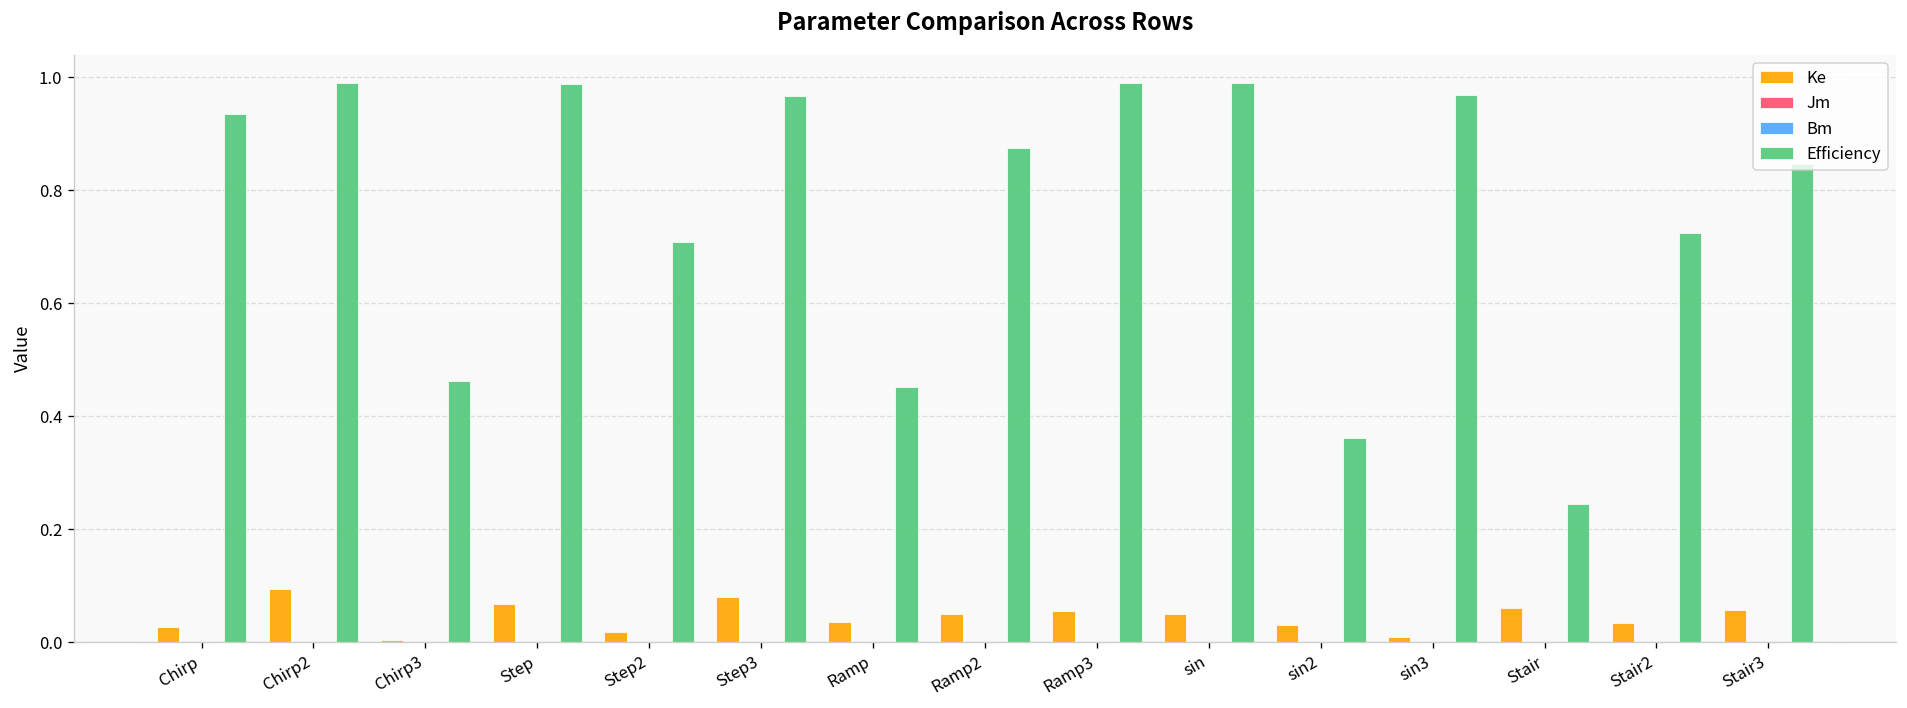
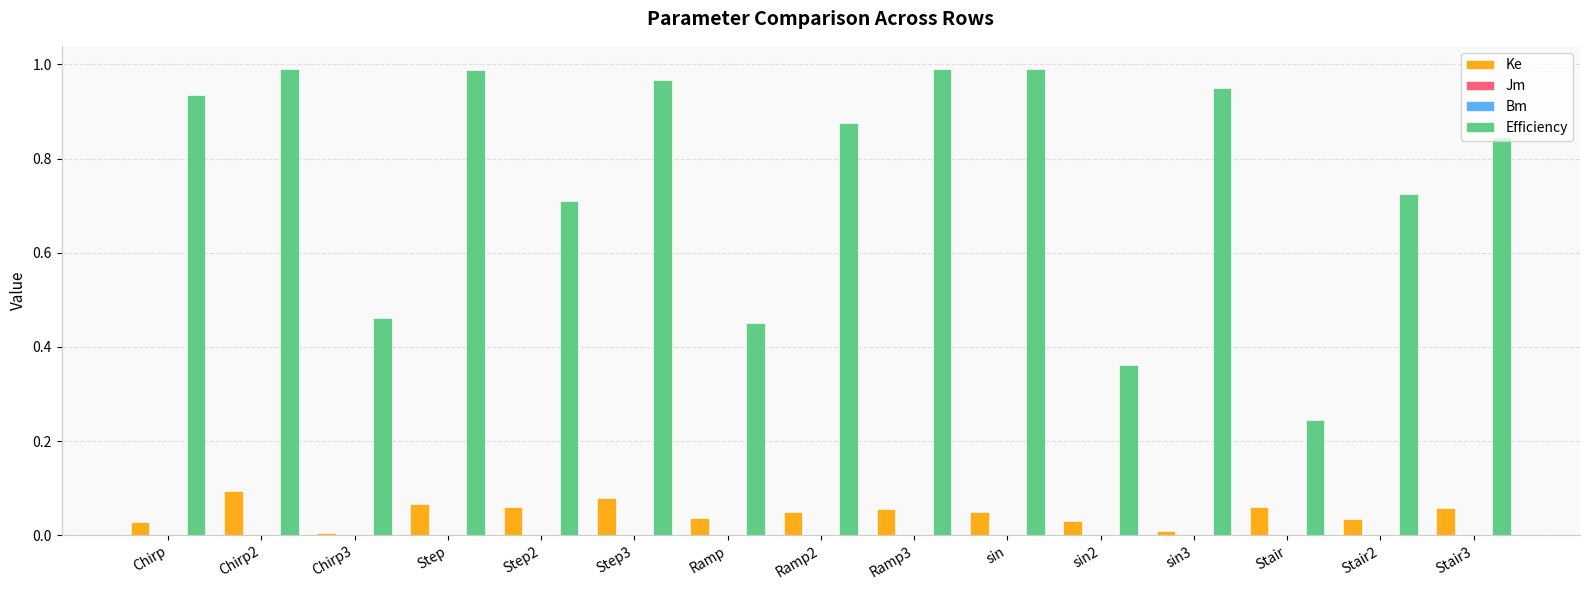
Ke, Step2: 0.02 -> 0.06
Efficiency, sin3: 0.97 -> 0.95
